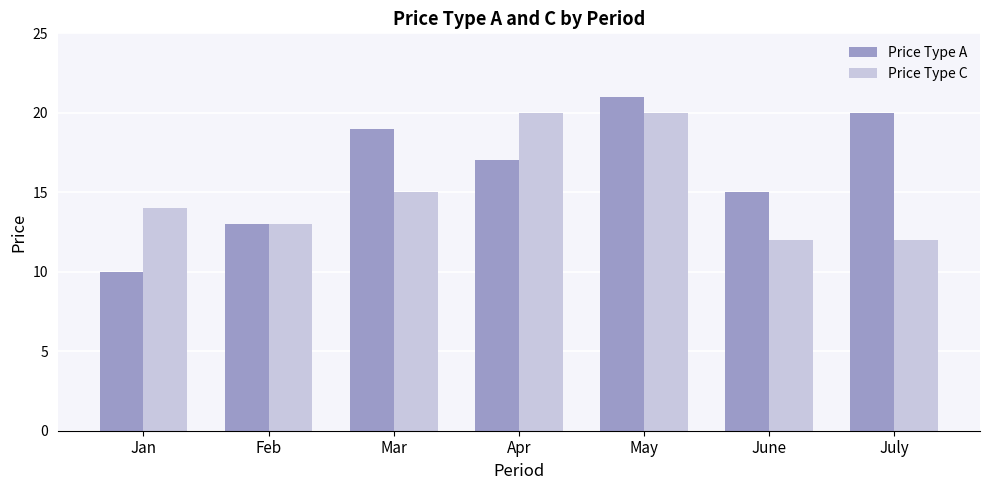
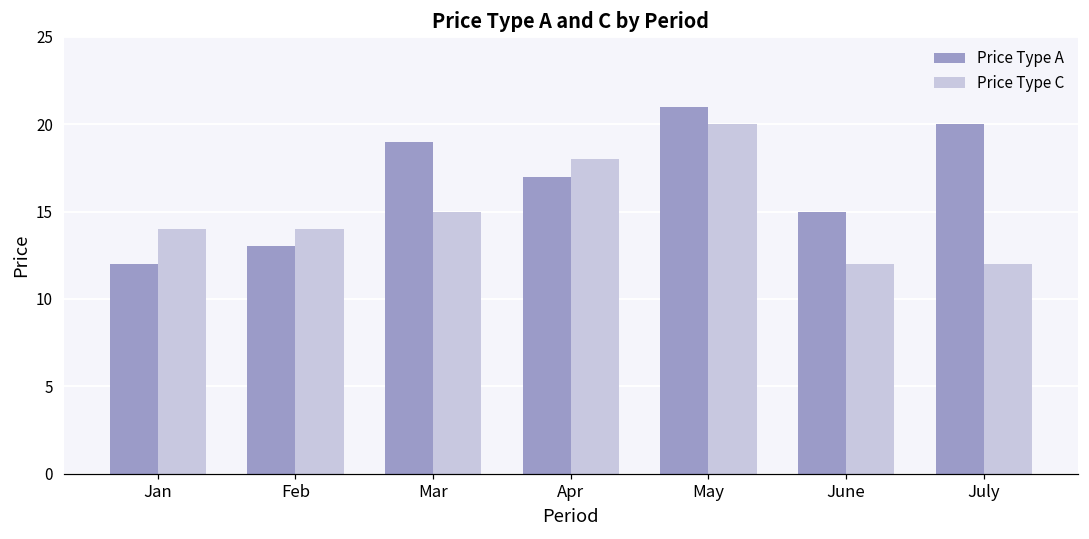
Price Type A, Jan: 10 -> 12
Price Type C, Feb: 13 -> 14
Price Type C, Apr: 20 -> 18
